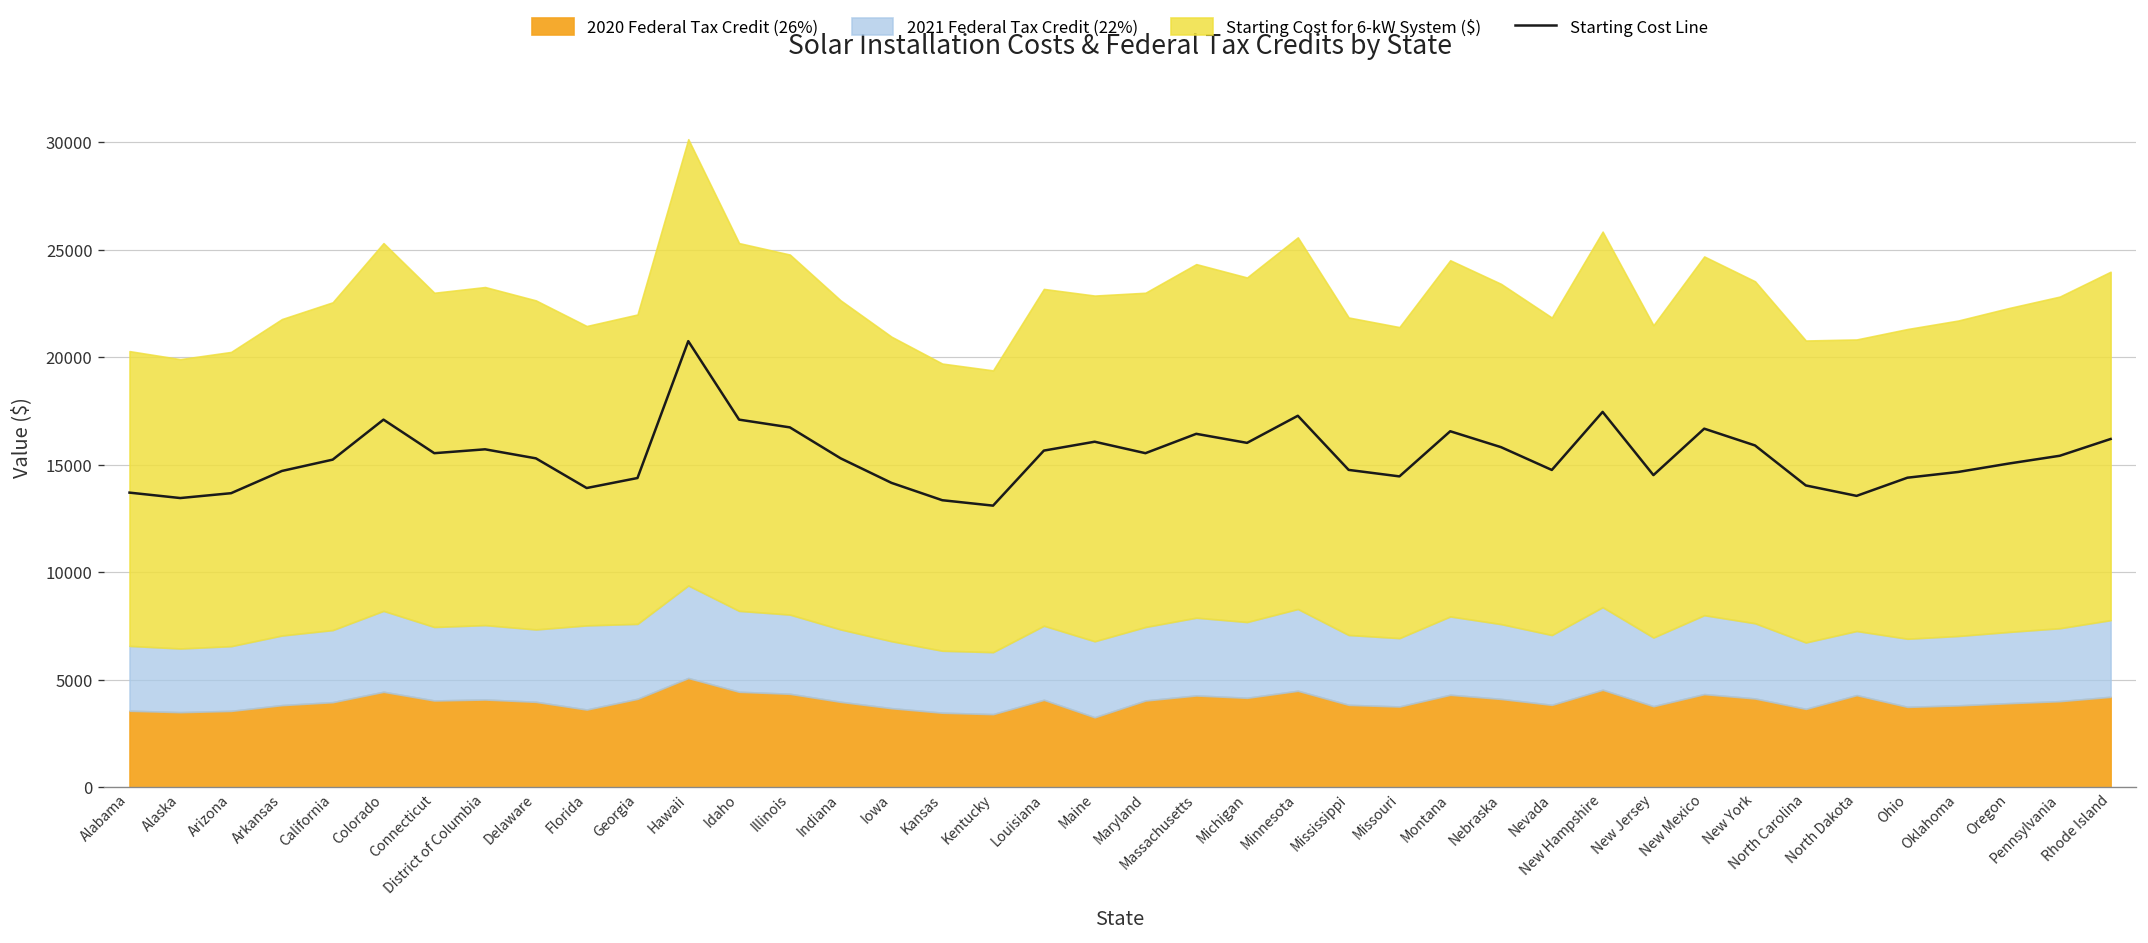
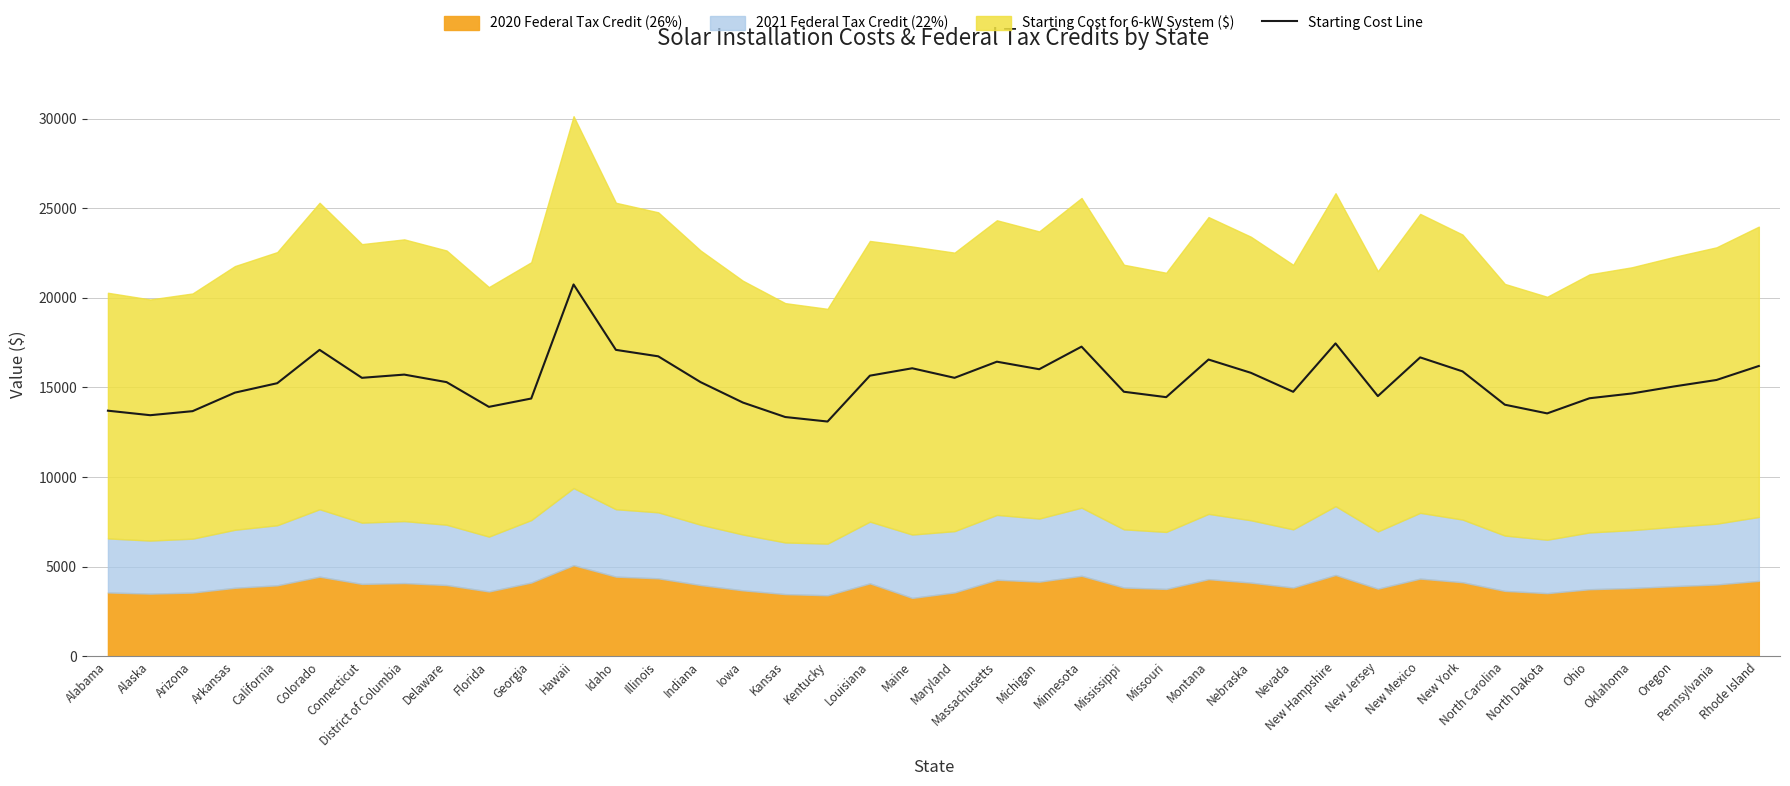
2021 Federal Tax Credit (22%), Florida: 3900 -> 3100
2020 Federal Tax Credit (26%), Maryland: 4000 -> 3600
2020 Federal Tax Credit (26%), North Dakota: 4300 -> 3500
